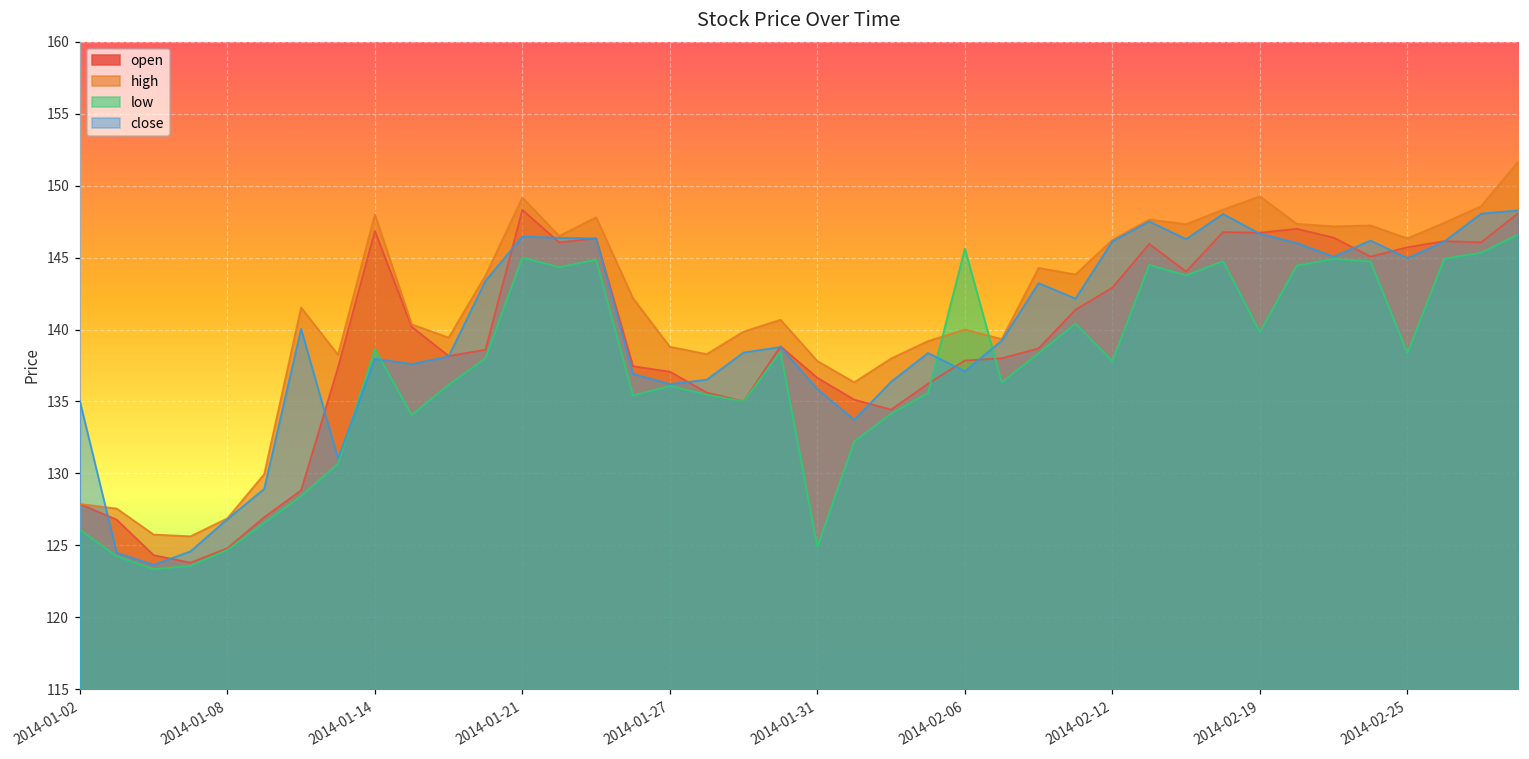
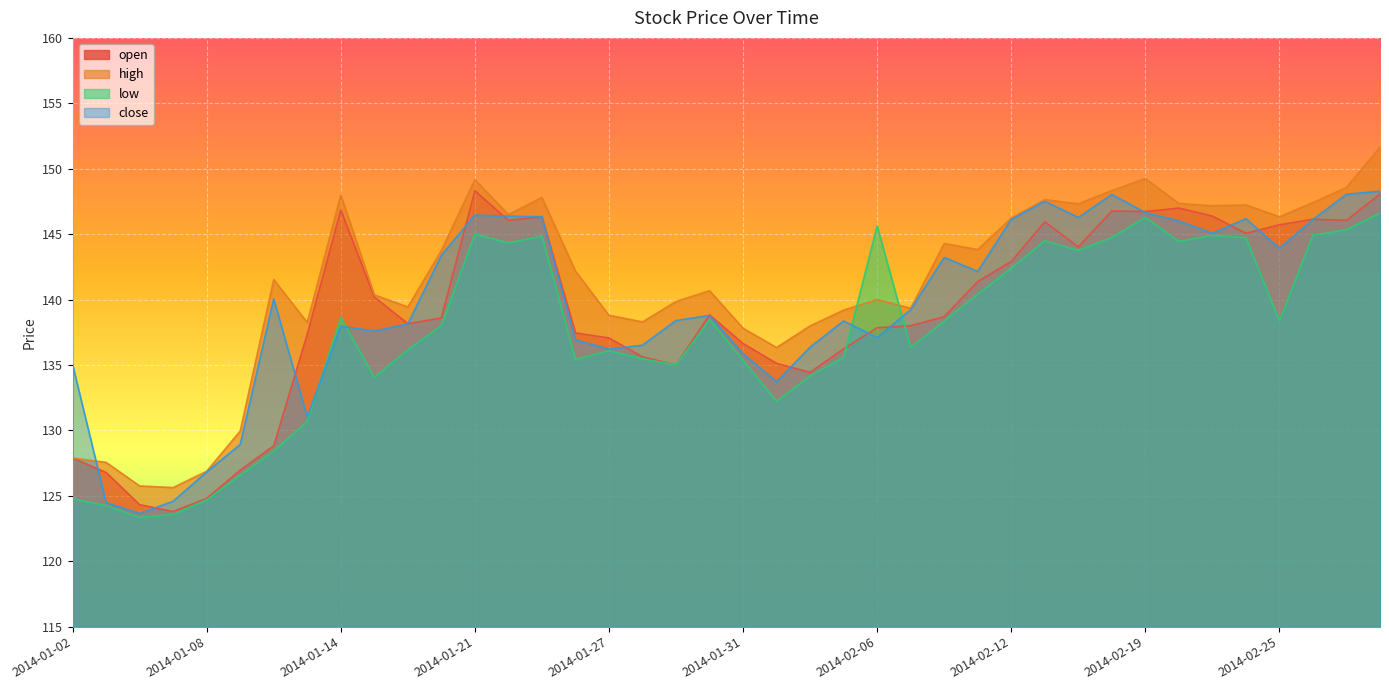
low, 2014-01-02: 126.1 -> 124.8
low, 2014-01-31: 124.9 -> 135.3
low, 2014-02-12: 137.8 -> 142.4
low, 2014-02-19: 139.8 -> 146.3
close, 2014-02-25: 145.0 -> 143.9
